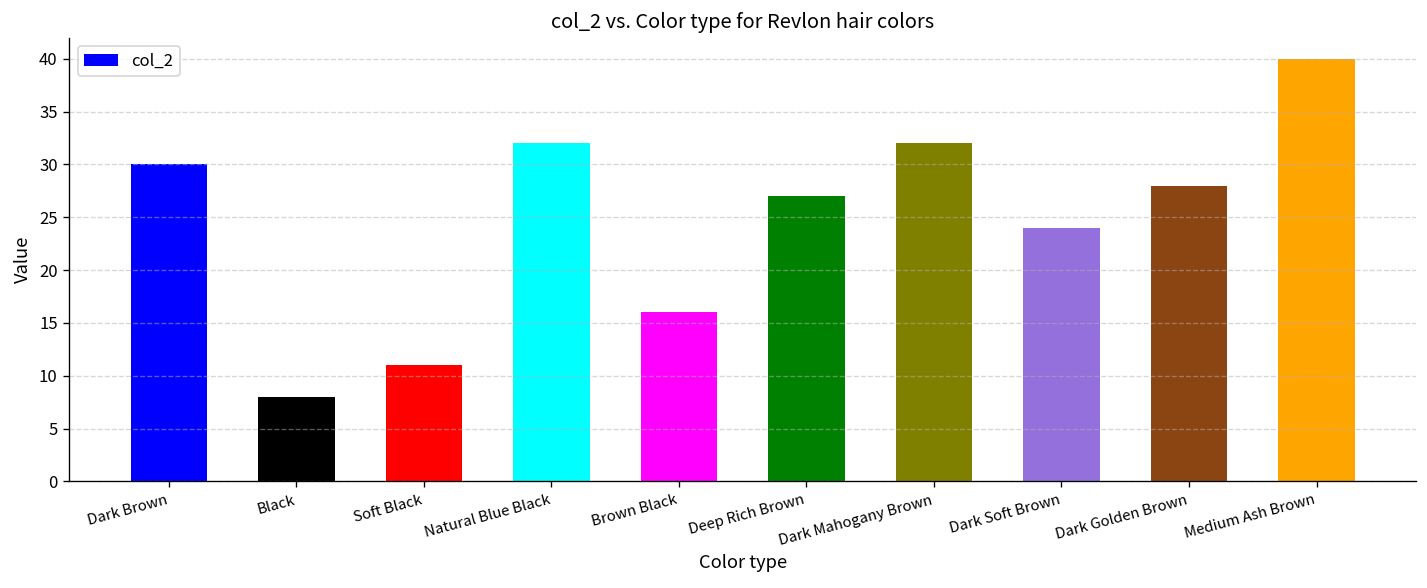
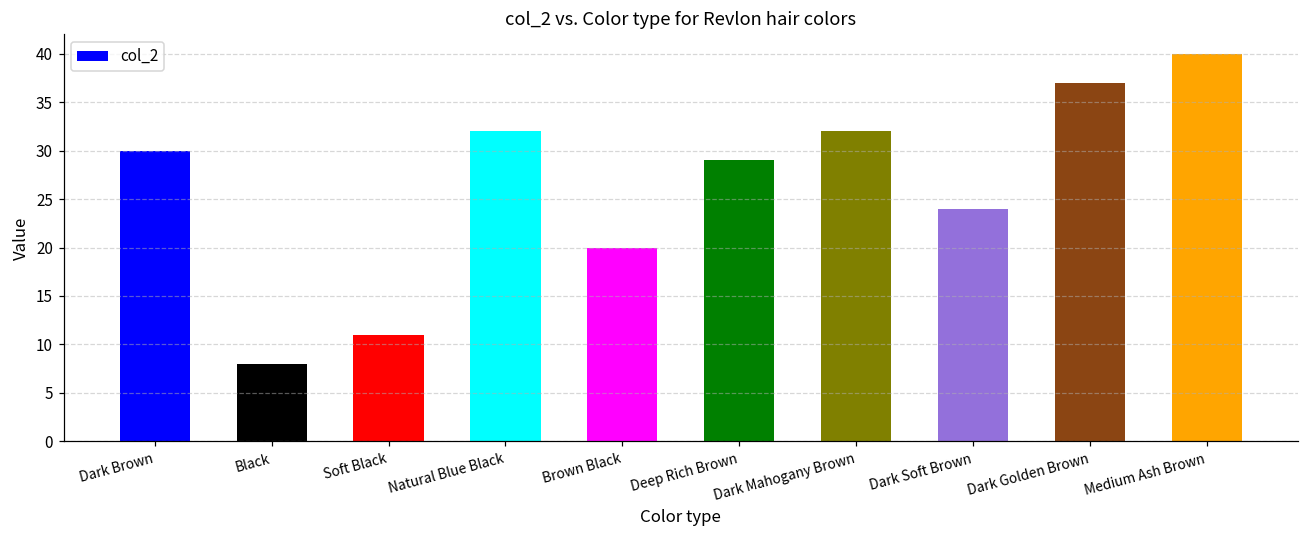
Brown Black: 16 -> 20
Deep Rich Brown: 27 -> 29
Dark Golden Brown: 28 -> 37
